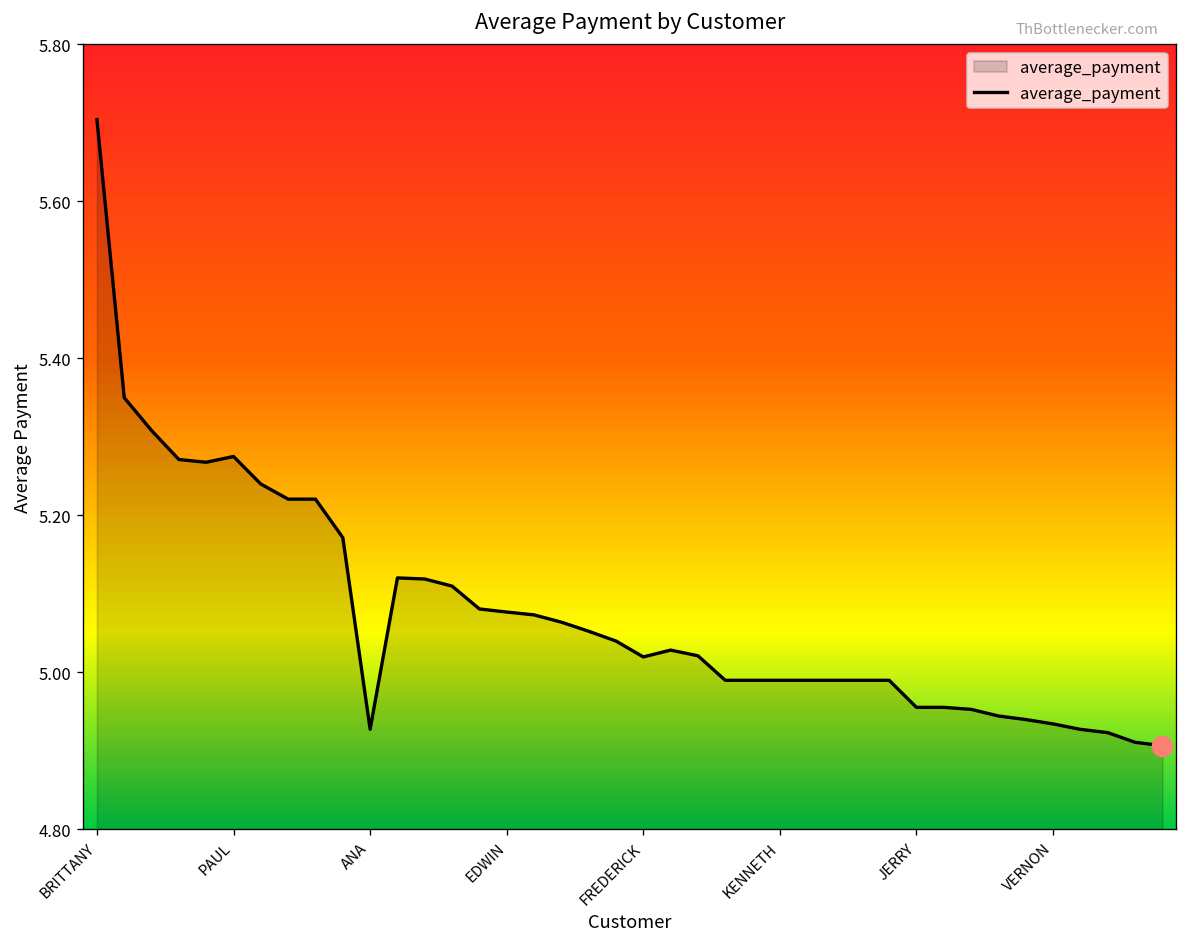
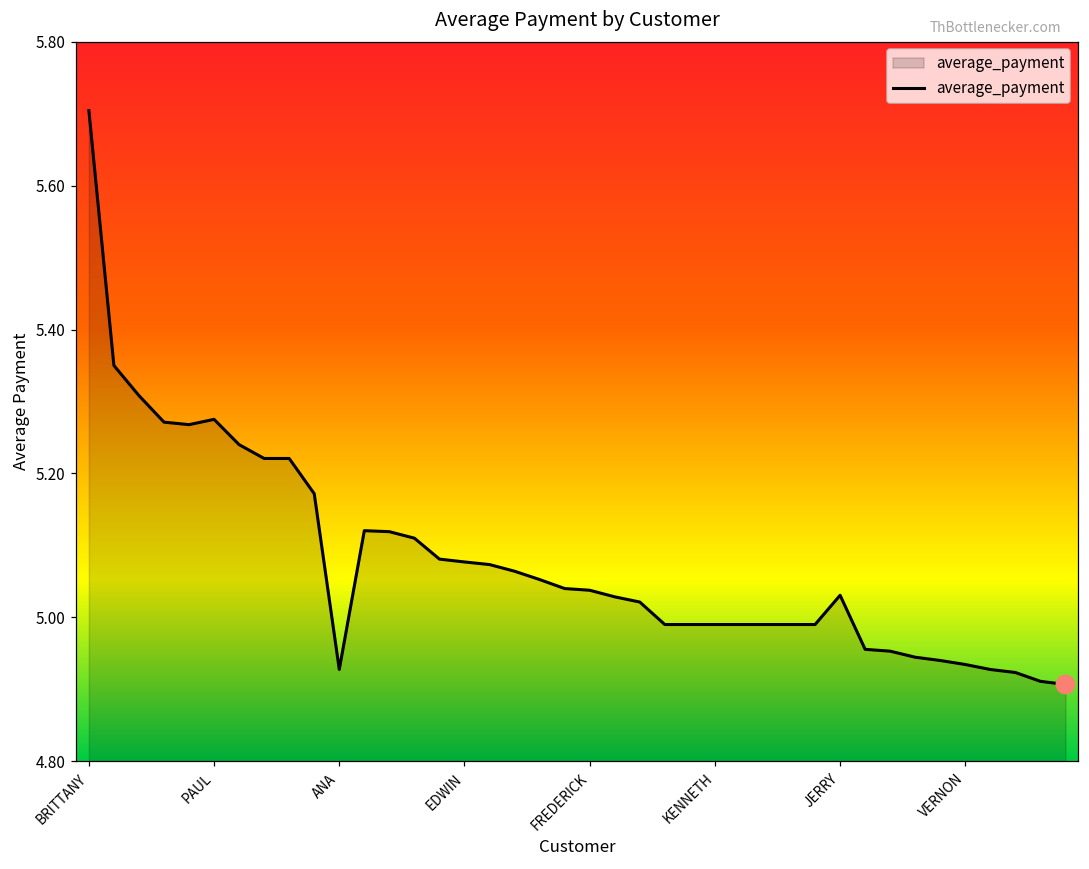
average_payment, FREDERICK: 5.02 -> 5.04
average_payment, JERRY: 4.96 -> 5.03
